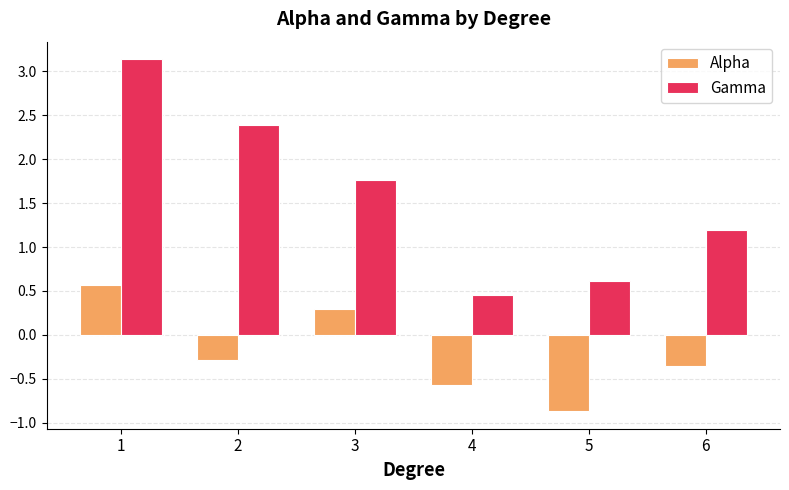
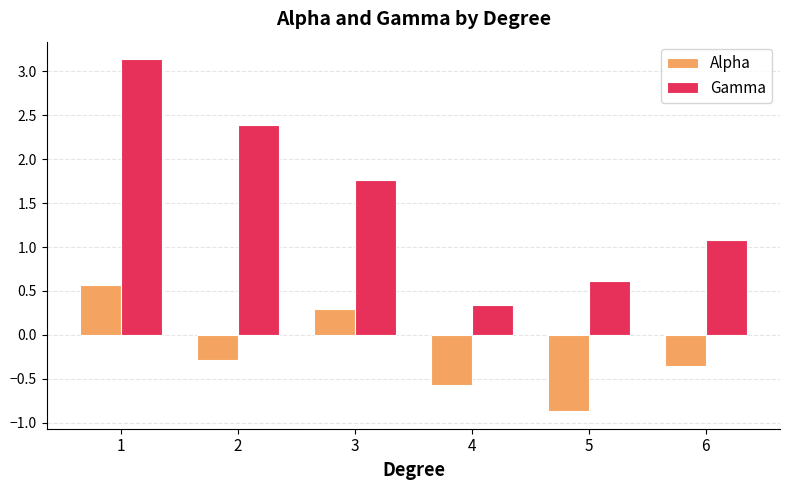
Gamma, 4: 0.5 -> 0.3
Gamma, 6: 1.2 -> 1.1
